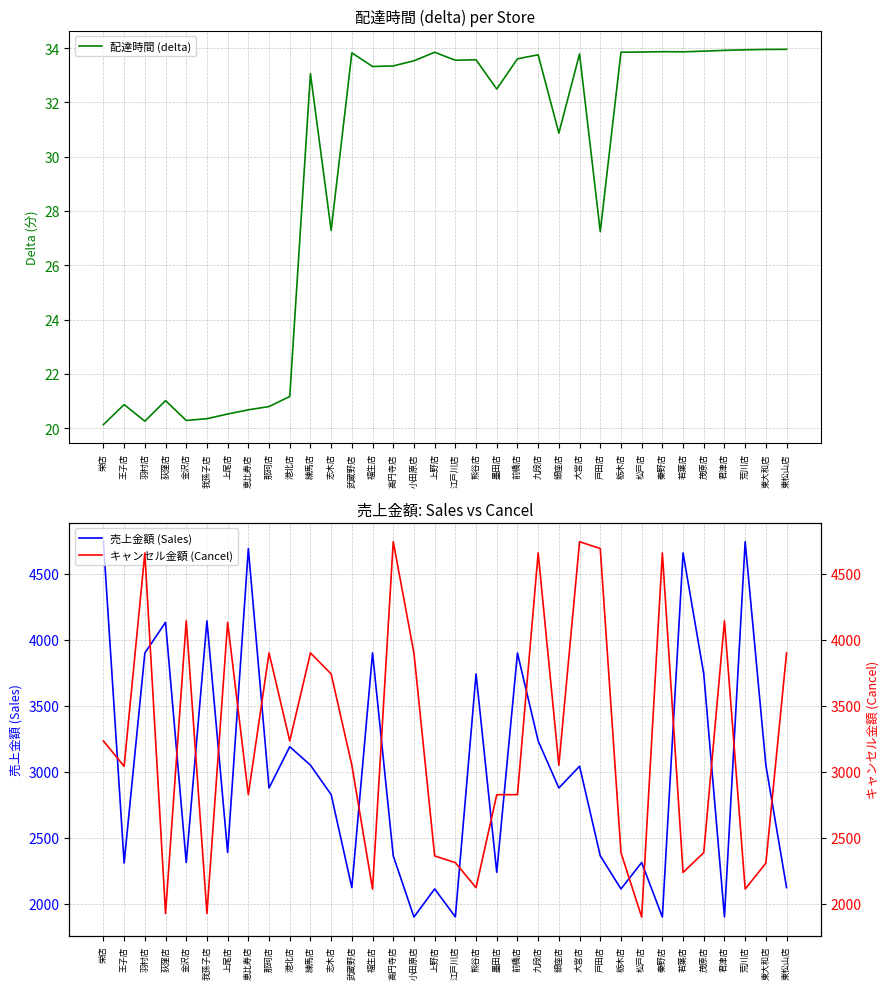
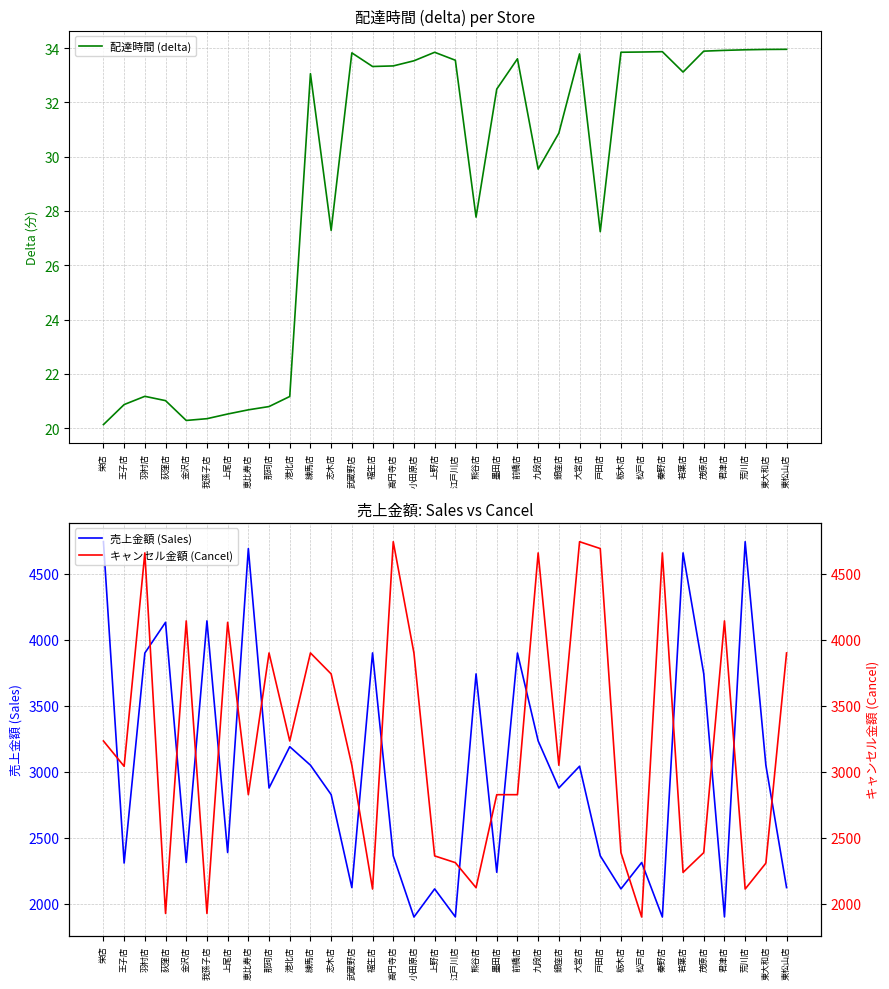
配達時間 (delta) per Store, 羽村店: 20.3 -> 21.2
配達時間 (delta) per Store, 熊谷店: 33.6 -> 27.8
配達時間 (delta) per Store, 九段店: 33.8 -> 29.5
配達時間 (delta) per Store, 若葉店: 33.9 -> 33.1
